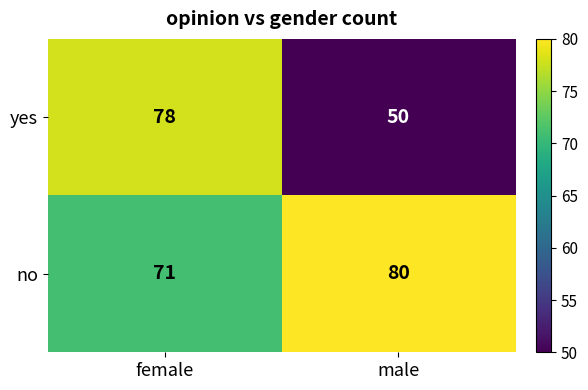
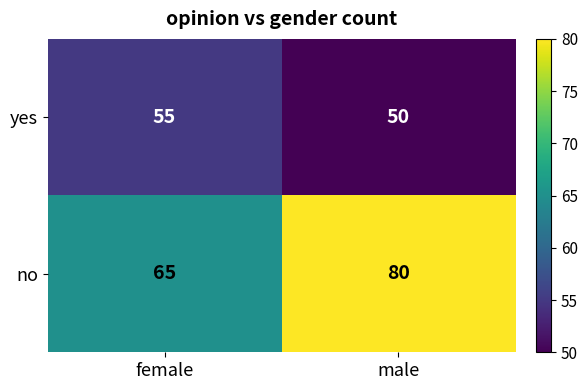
yes, female: 78 -> 55
no, female: 71 -> 65
